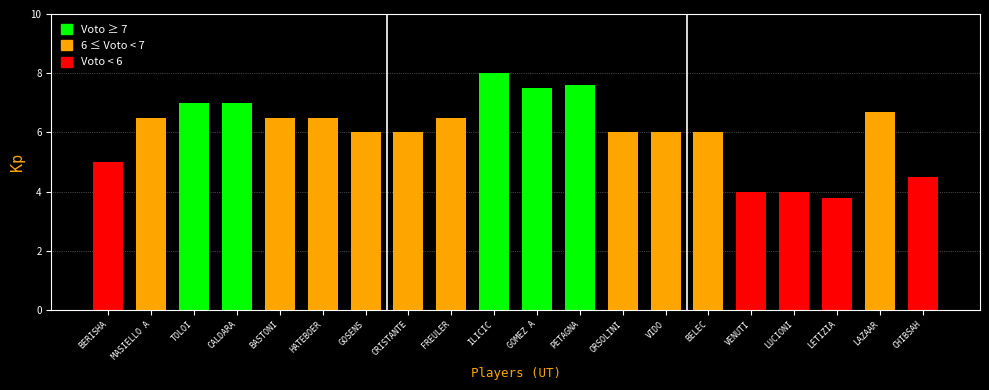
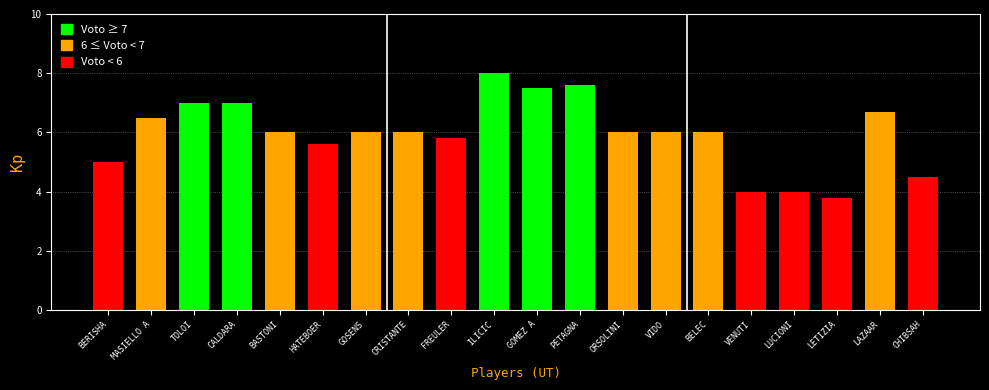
BASTONI: 6.5 -> 6.0
HATEBOER: 6.5 -> 5.6
FREULER: 6.5 -> 5.8
